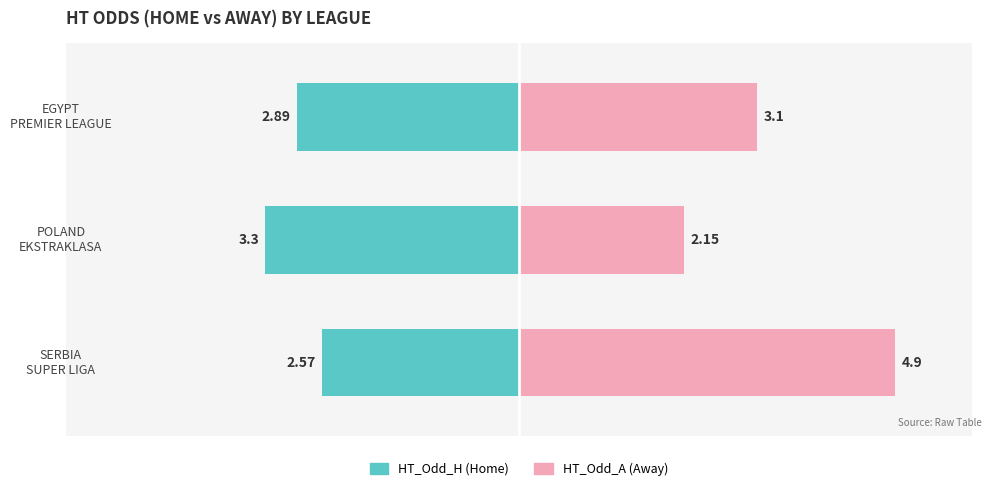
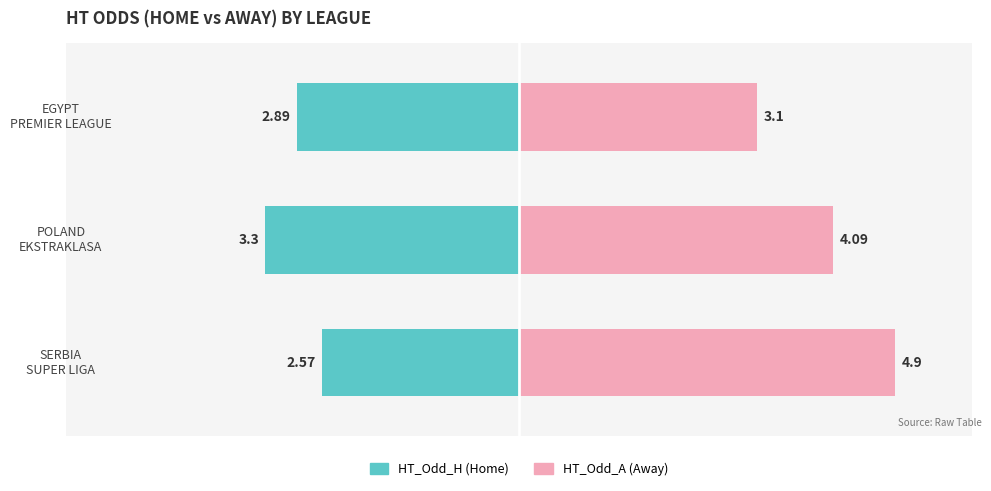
HT_Odd_A (Away), POLAND EKSTRAKLASA: 2.15 -> 4.09
